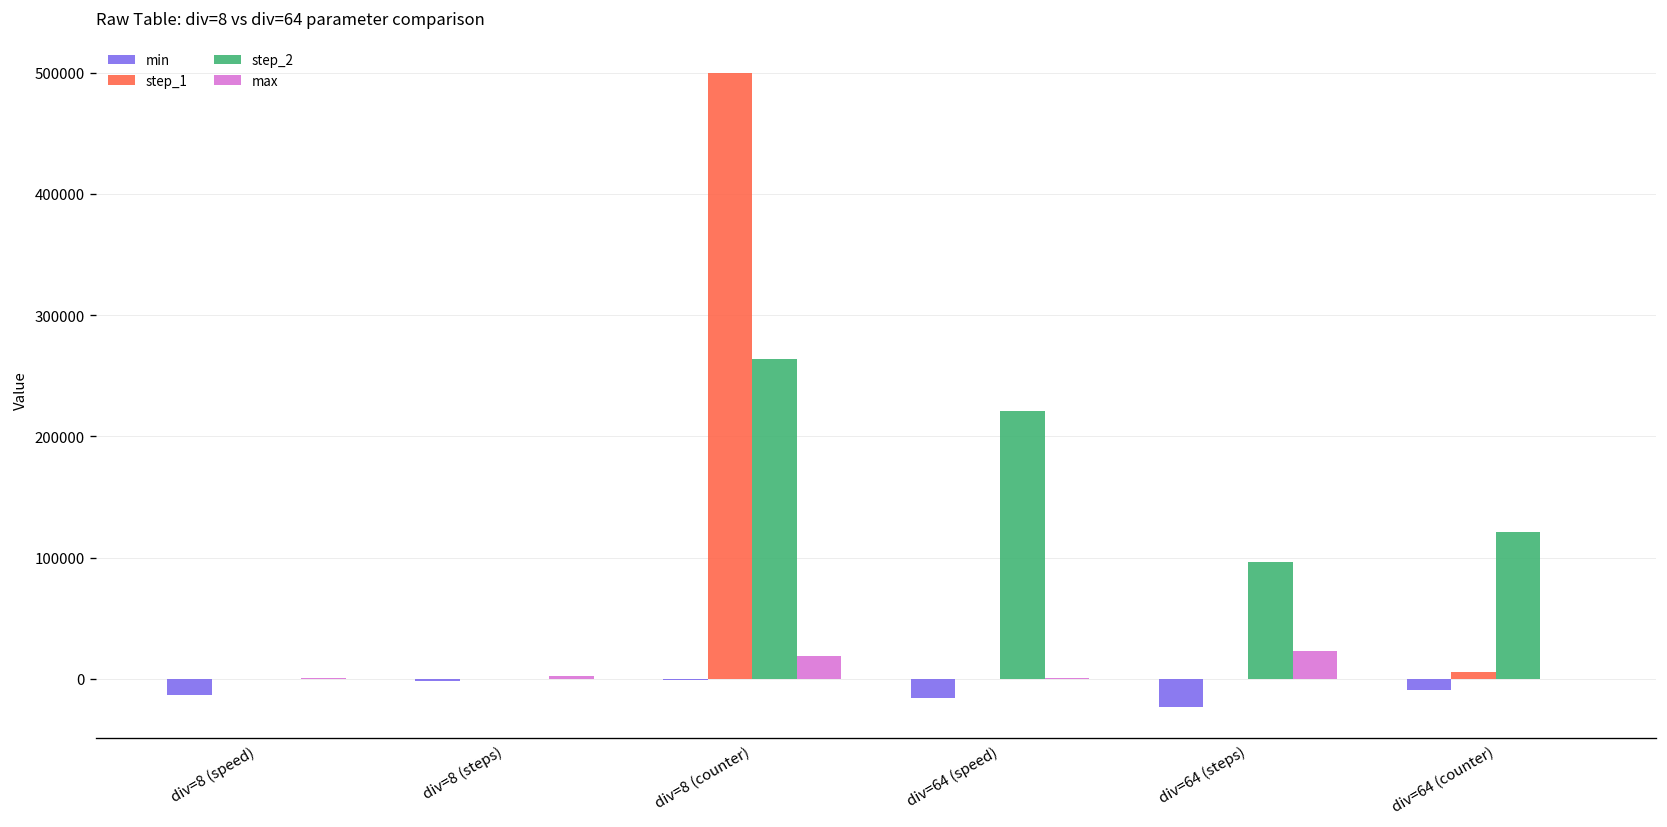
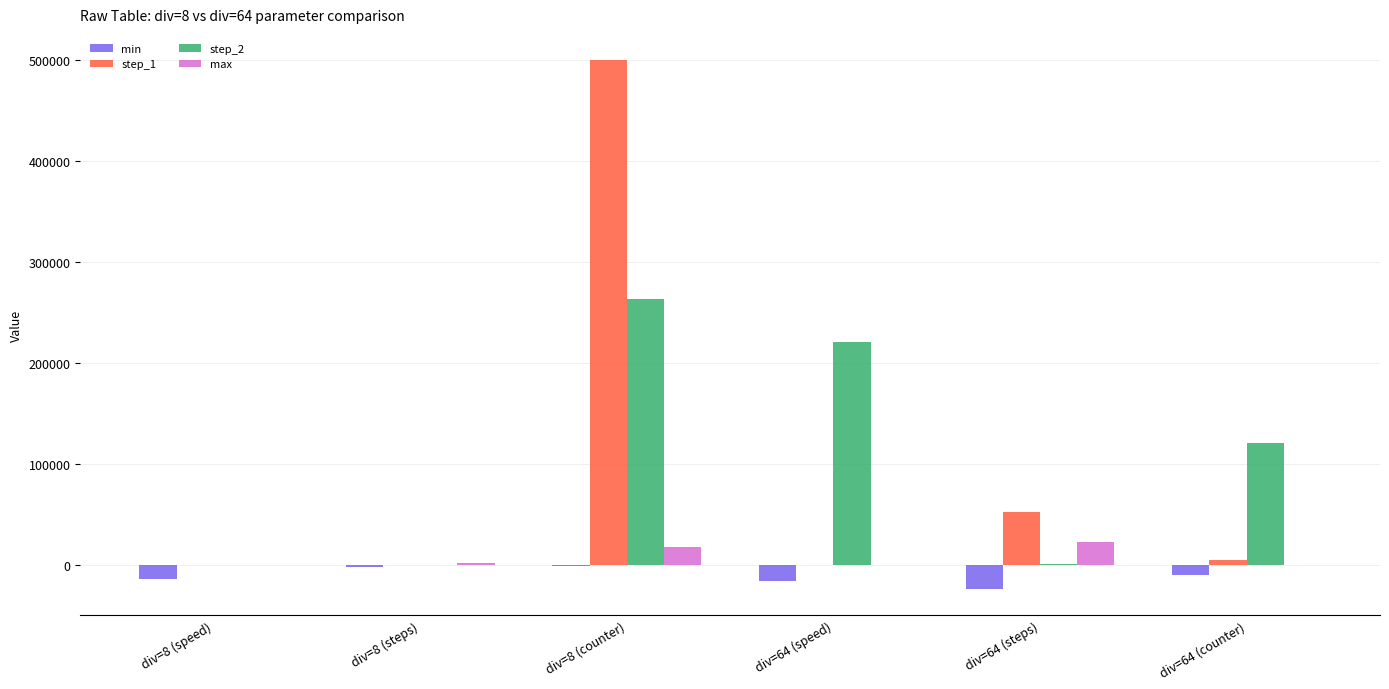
step_1, div=64 (steps): 0 -> 53000
step_2, div=64 (steps): 96000 -> 1000
